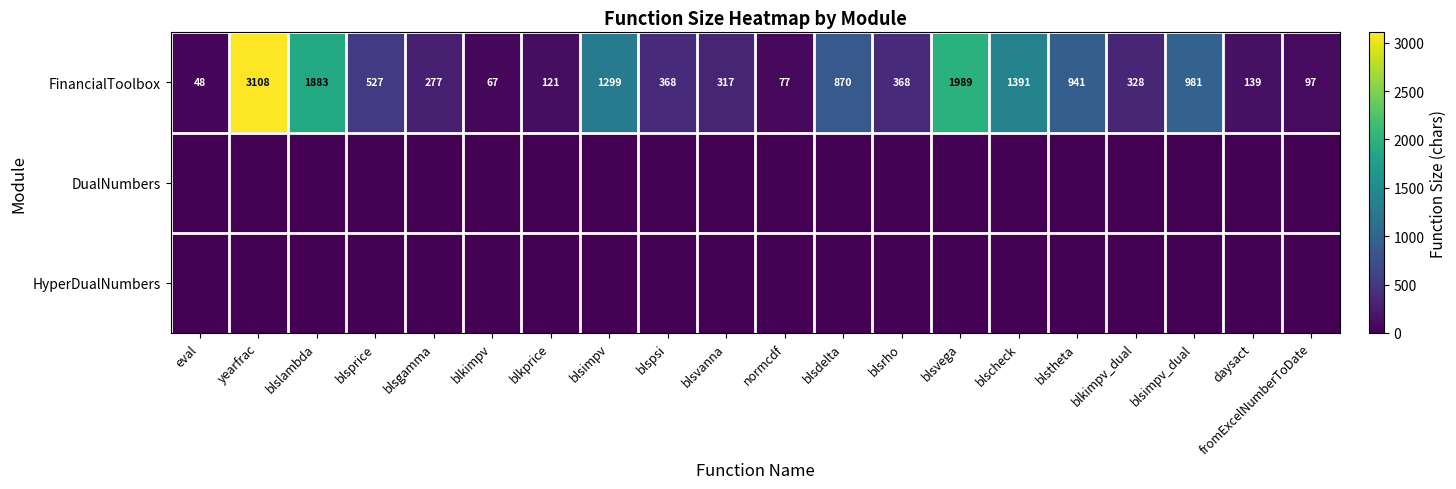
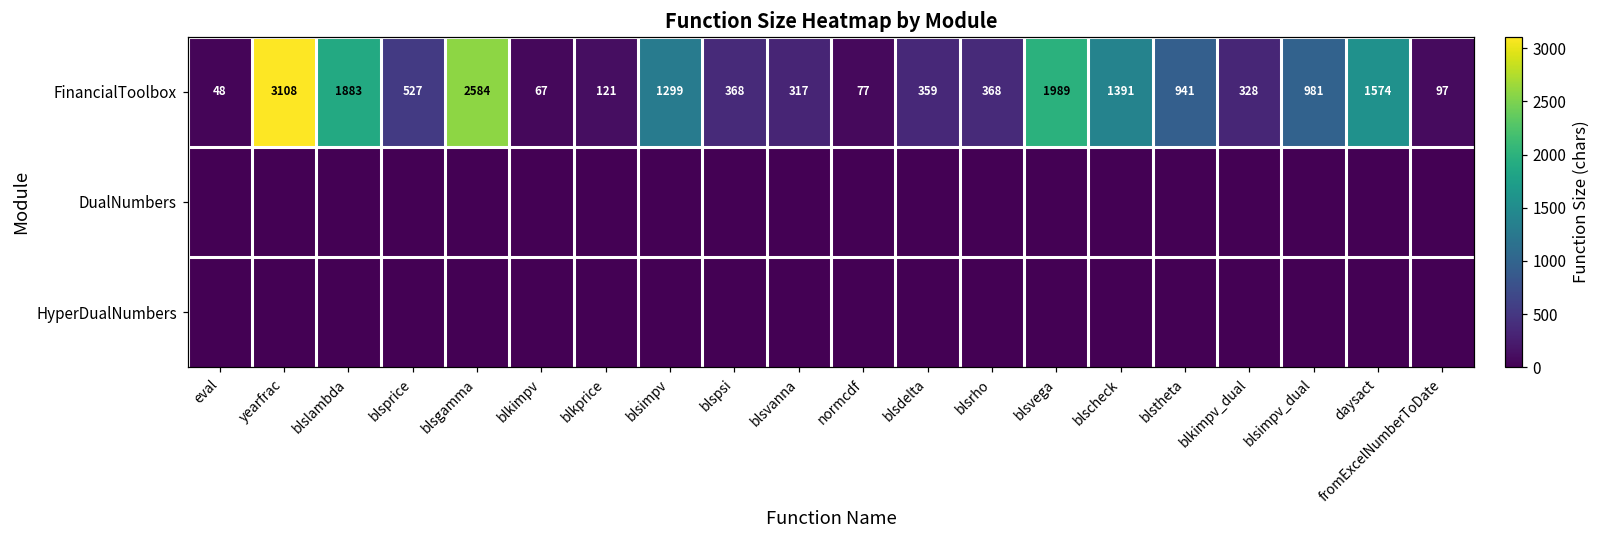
FinancialToolbox, blsgamma: 277 -> 2584
FinancialToolbox, blsdelta: 870 -> 359
FinancialToolbox, daysact: 139 -> 1574
